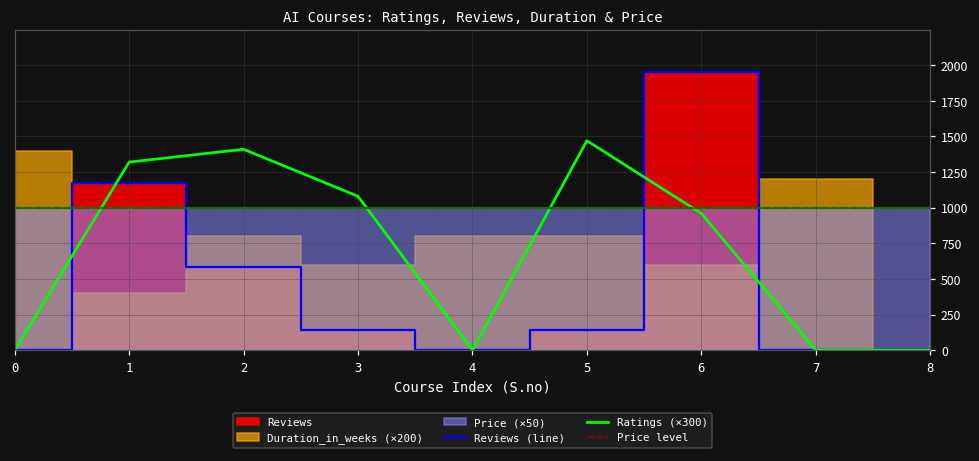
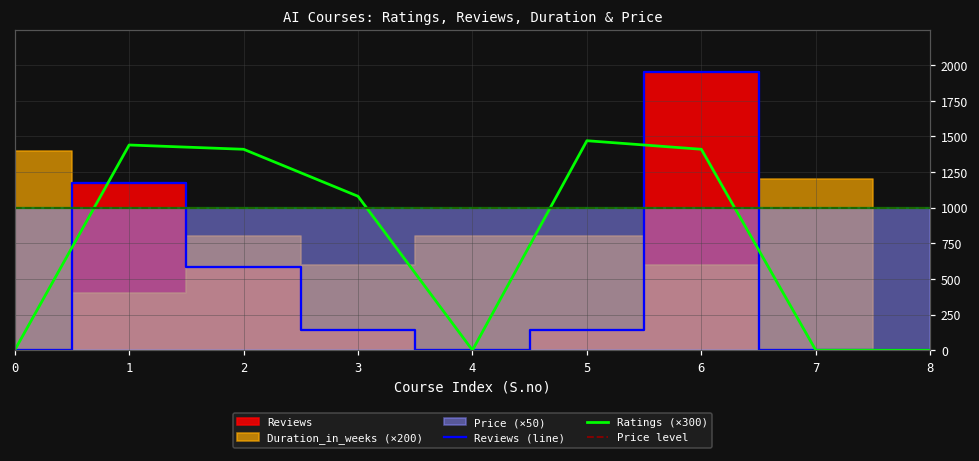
Ratings (×300), 1: 1320 -> 1440
Ratings (×300), 6: 960 -> 1410
